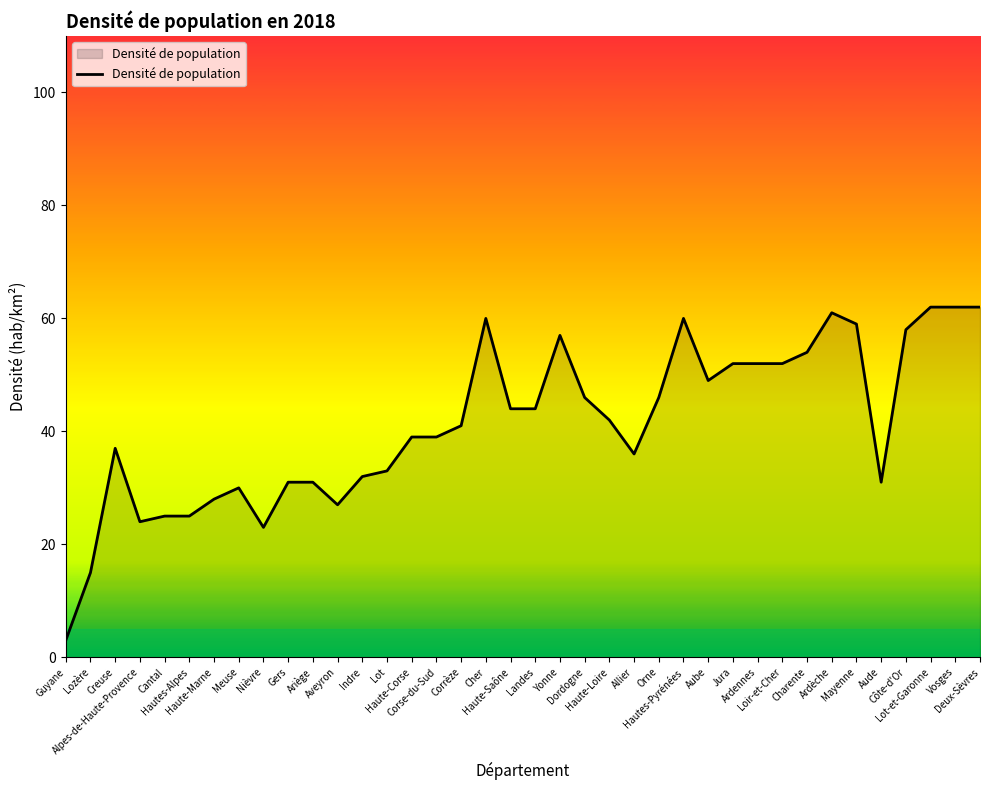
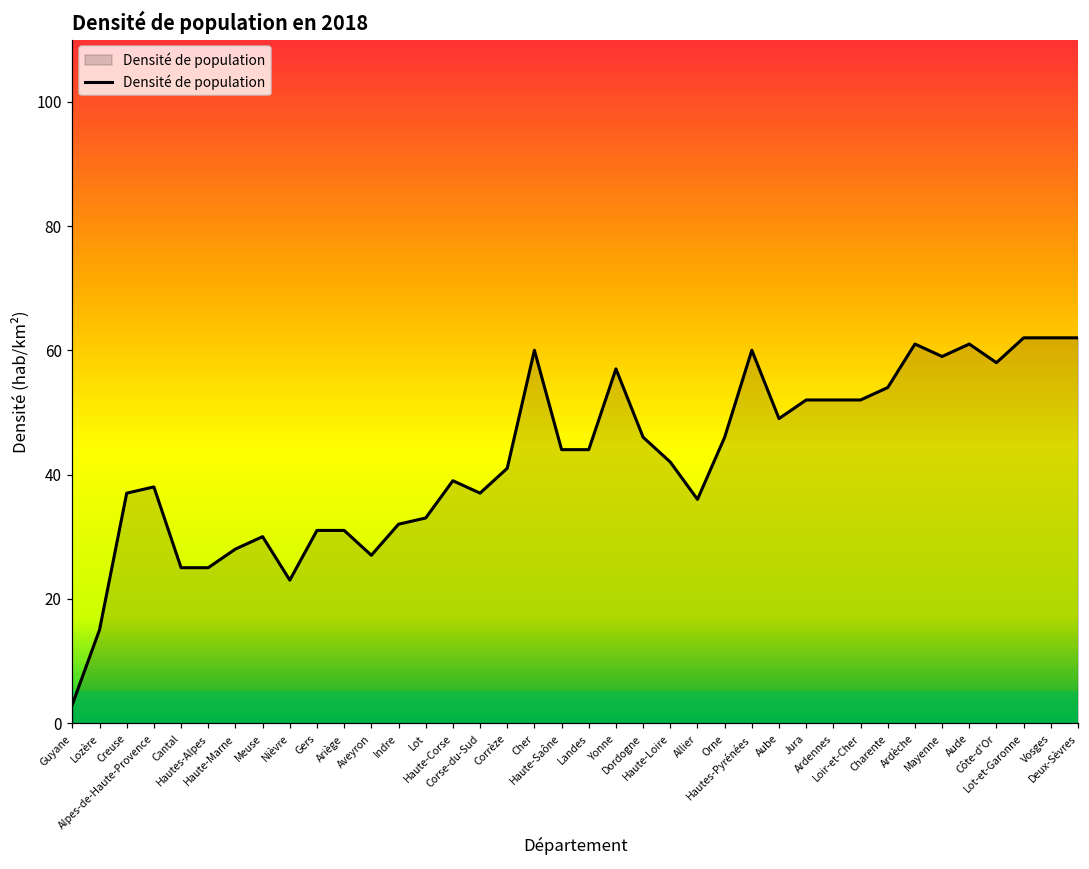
Alpes-de-Haute-Provence: 24 -> 38
Corse-du-Sud: 39 -> 37
Aude: 31 -> 61
